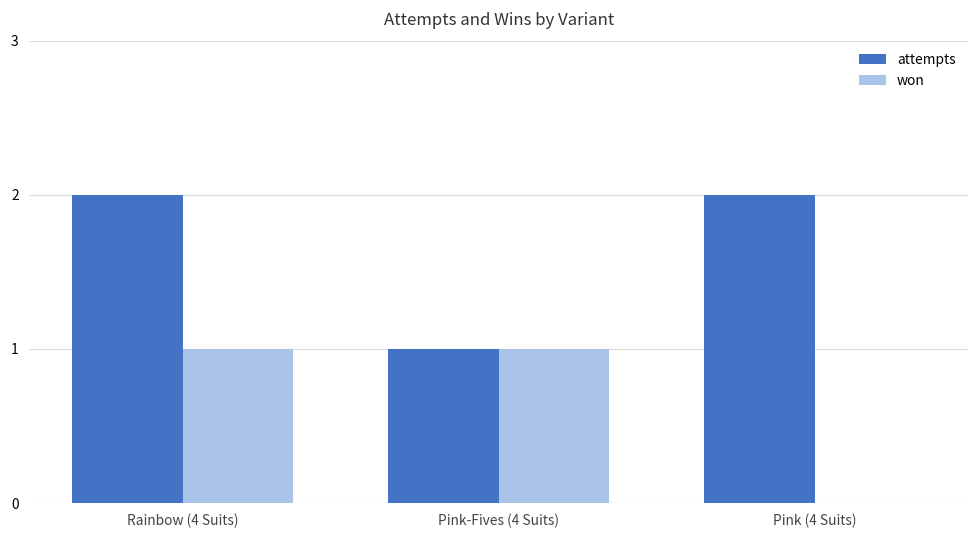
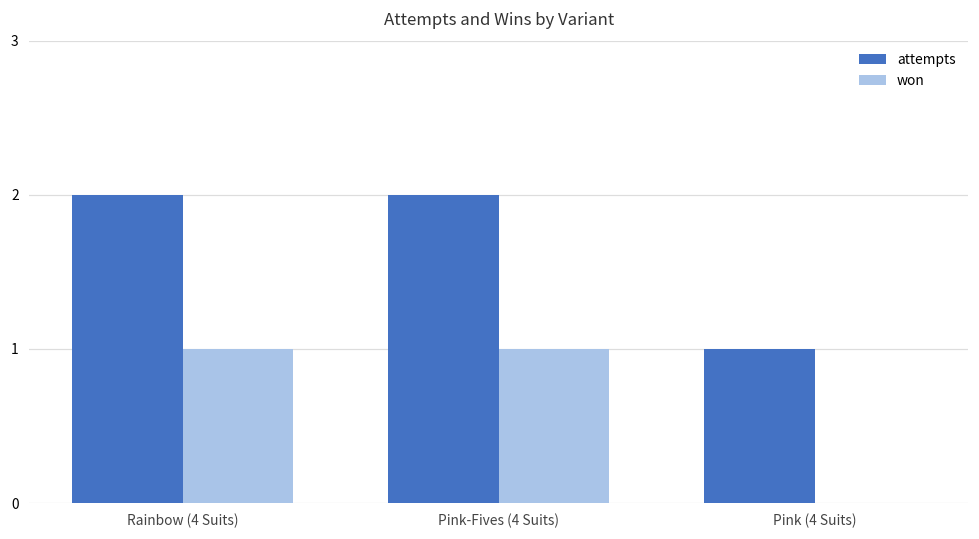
attempts, Pink-Fives (4 Suits): 1 -> 2
attempts, Pink (4 Suits): 2 -> 1
